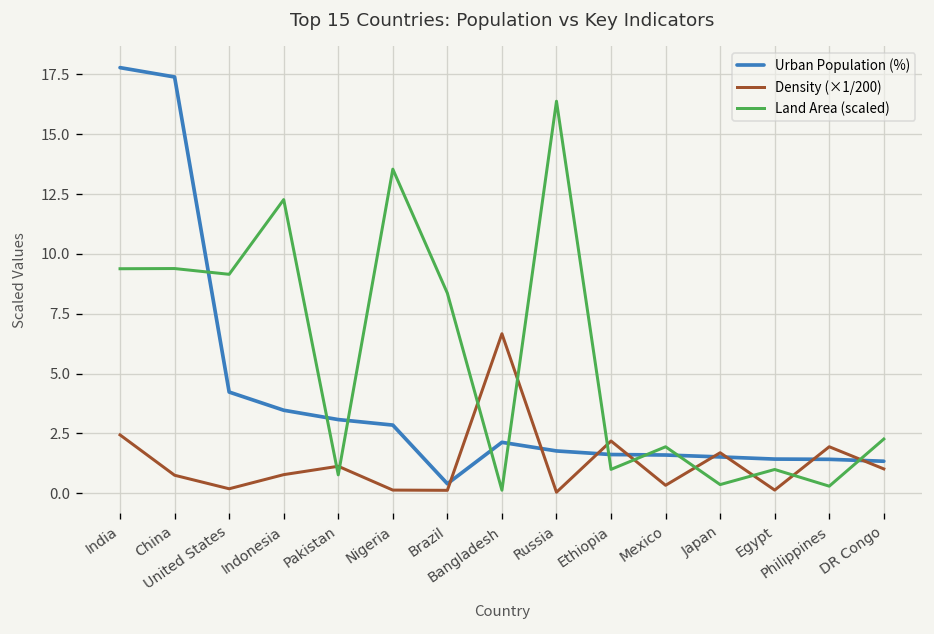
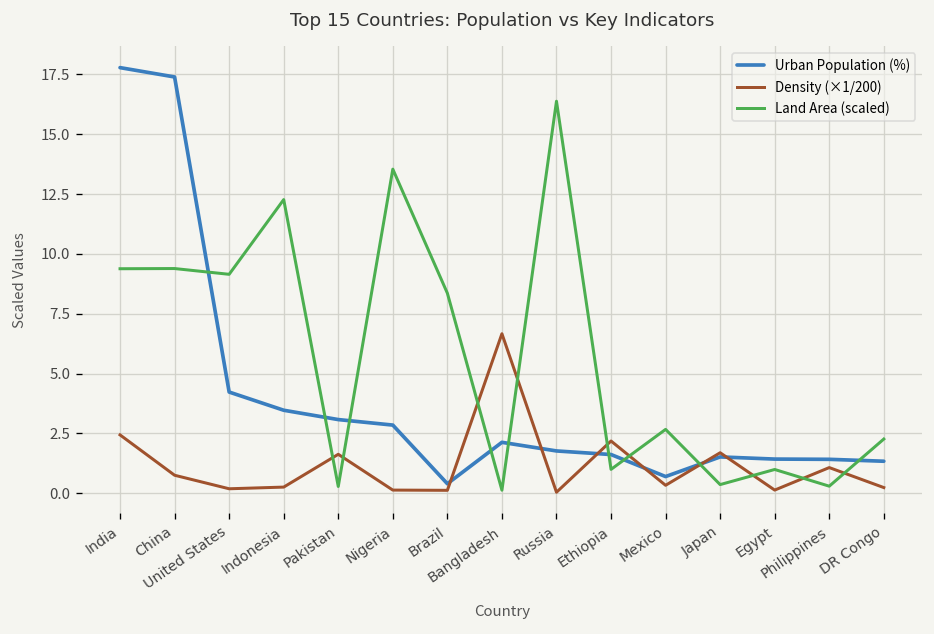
Density (×1/200), Indonesia: 0.8 -> 0.3
Density (×1/200), Pakistan: 1.1 -> 1.6
Land Area (scaled), Pakistan: 0.8 -> 0.3
Urban Population (%), Mexico: 1.6 -> 0.7
Land Area (scaled), Mexico: 1.9 -> 2.7
Density (×1/200), Philippines: 1.9 -> 1.1
Density (×1/200), DR Congo: 1.0 -> 0.2
